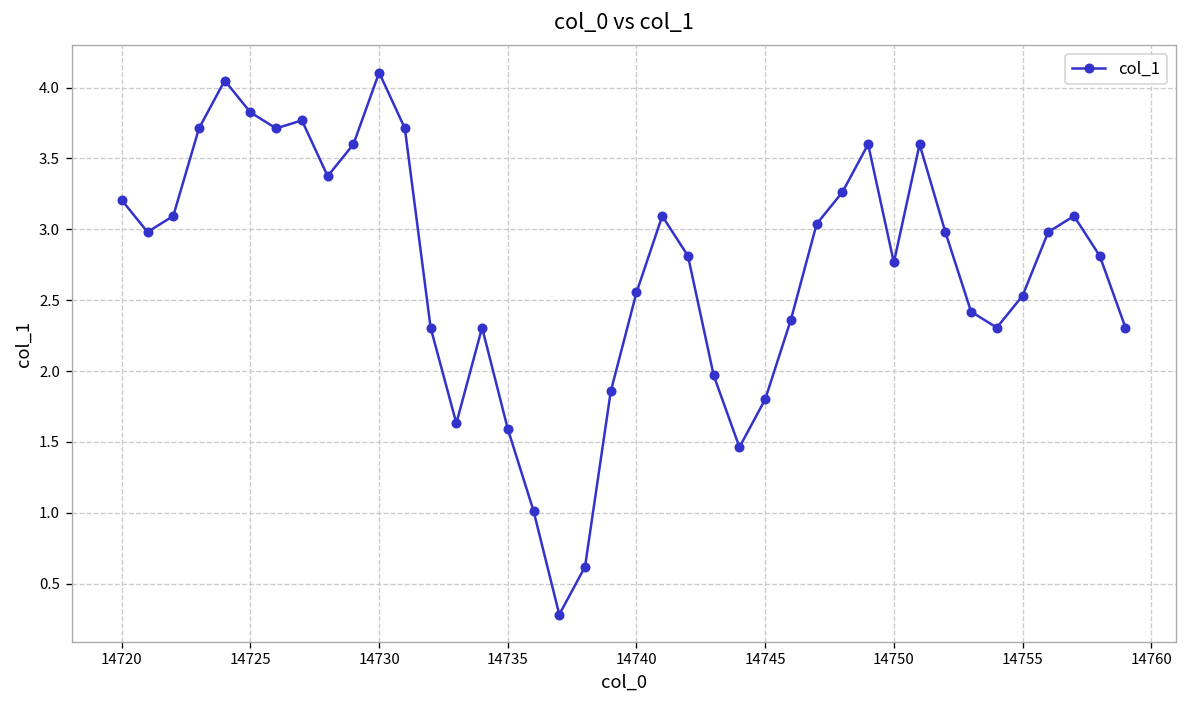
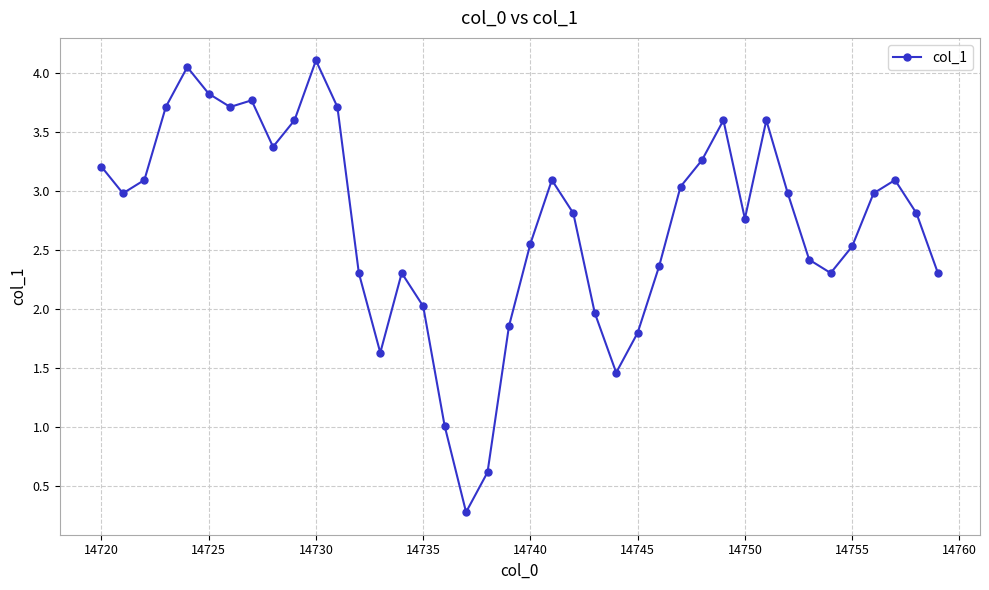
14735: 1.59 -> 2.03
